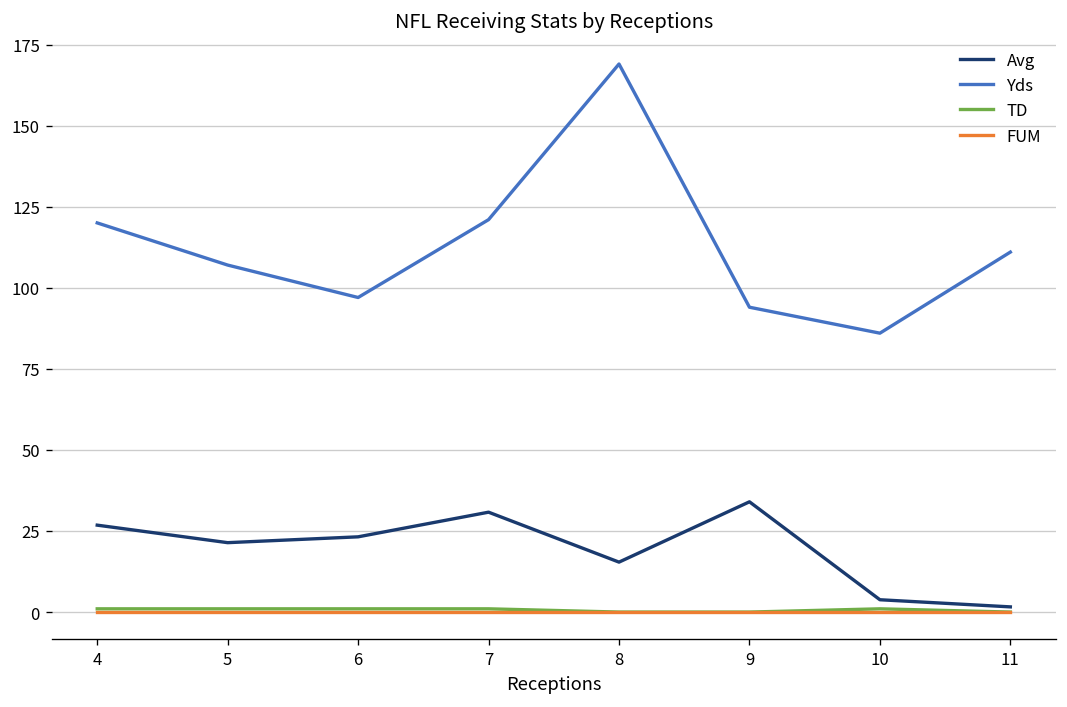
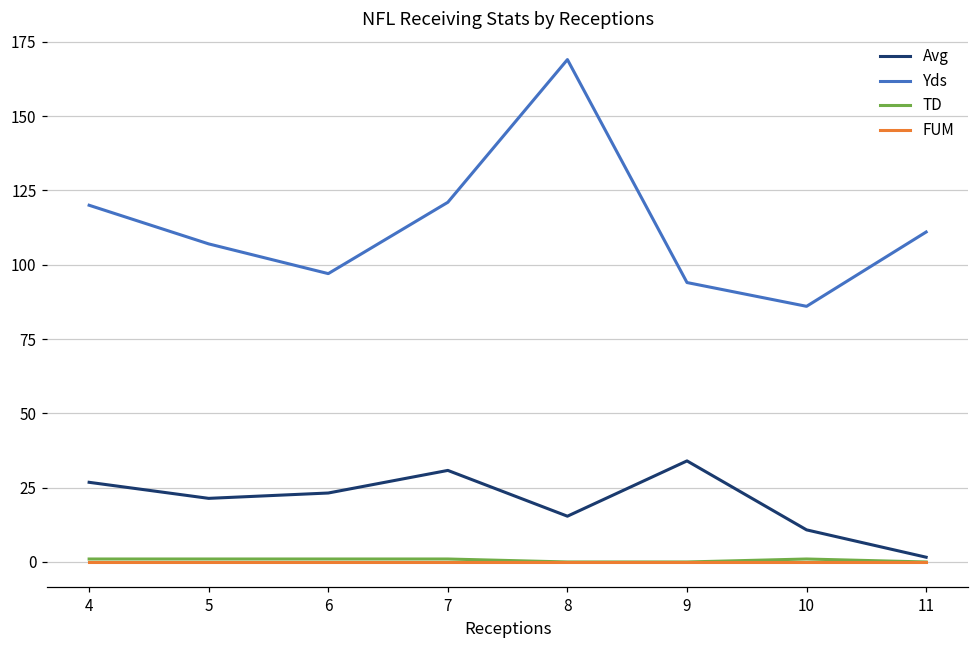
Avg, 10: 4 -> 11
